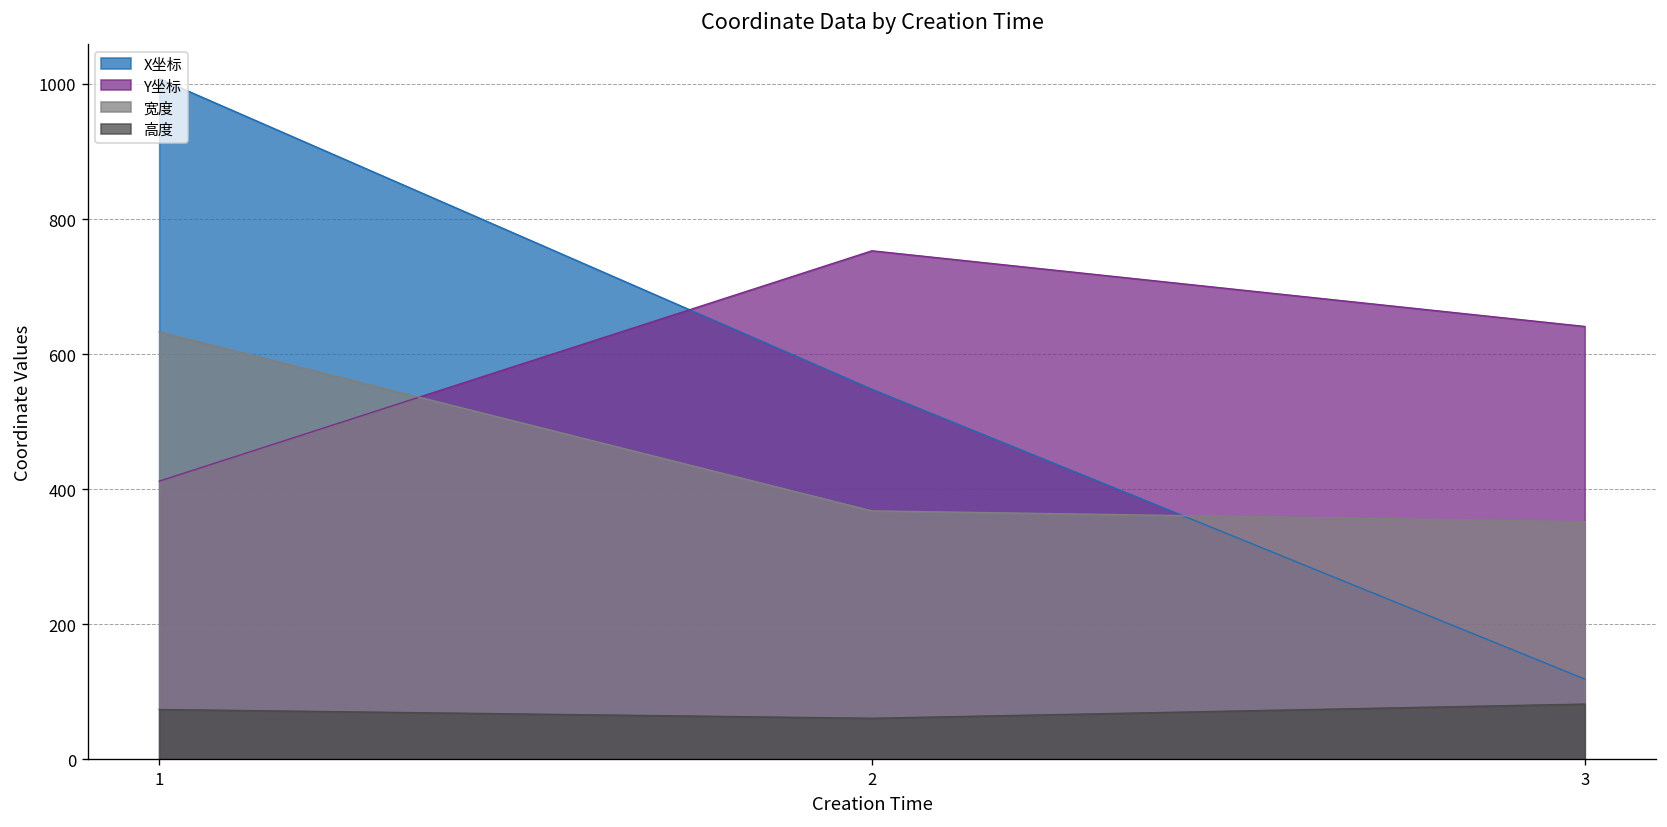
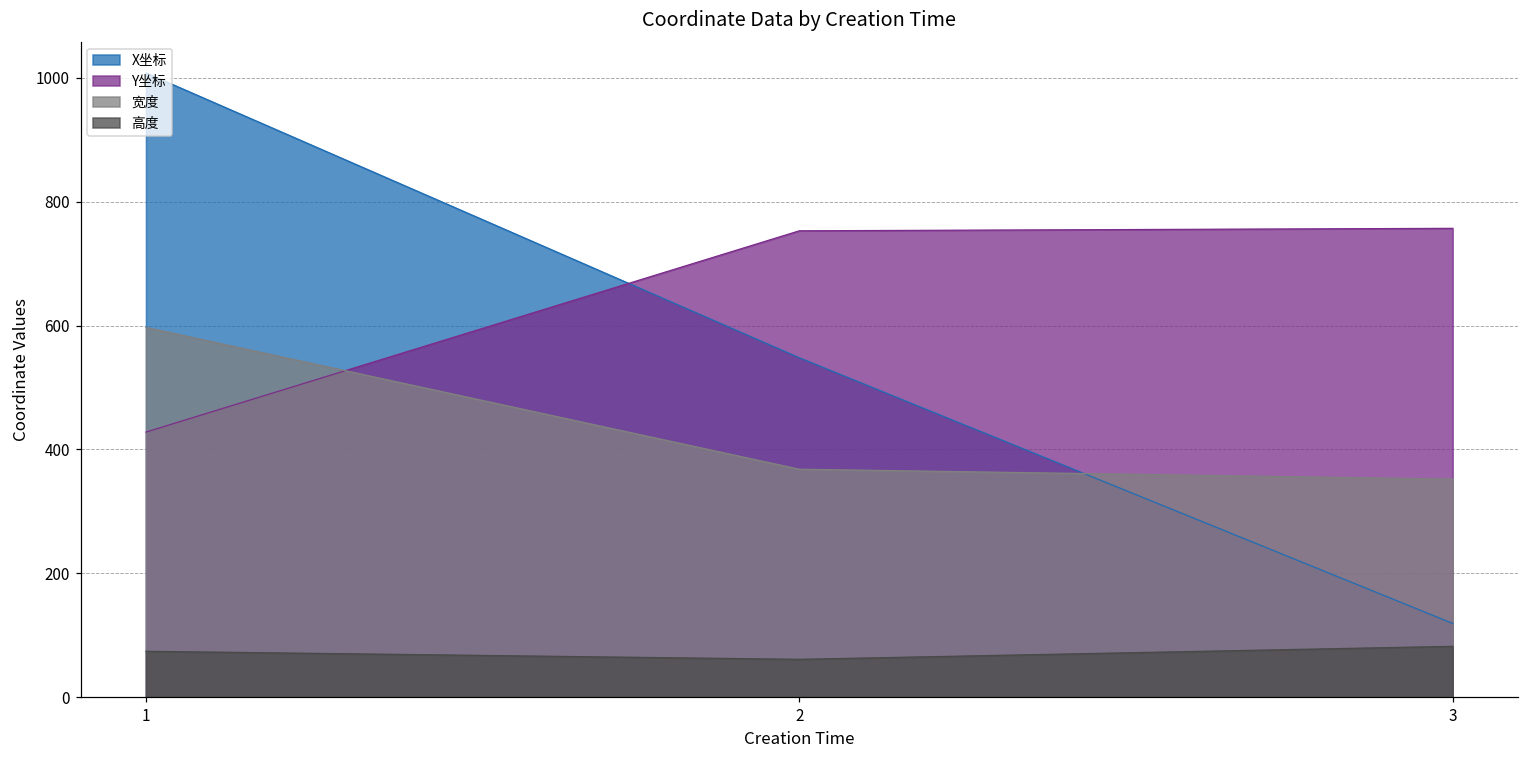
Y坐标, 1: 410 -> 430
宽度, 1: 630 -> 600
Y坐标, 3: 640 -> 760
